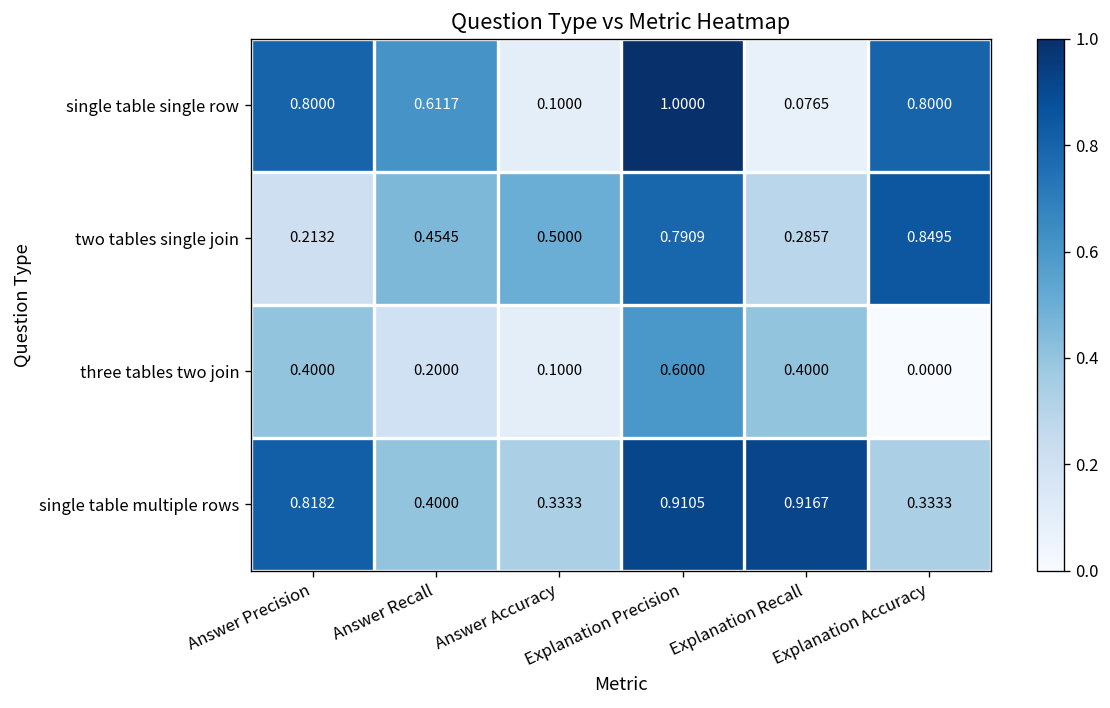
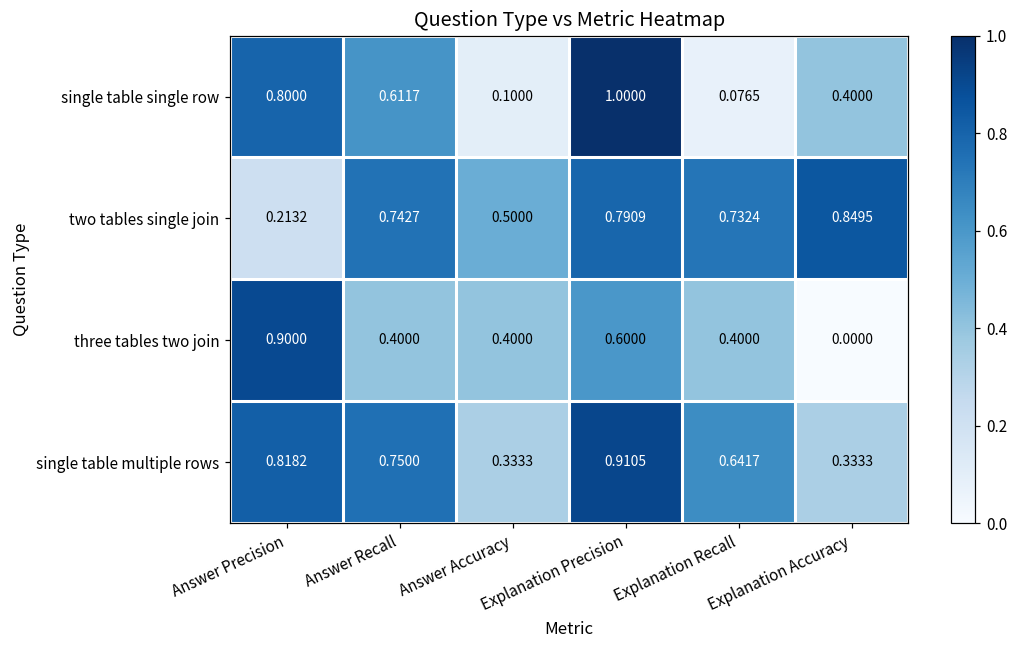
single table single row, Explanation Accuracy: 0.8000 -> 0.4000
two tables single join, Answer Recall: 0.4545 -> 0.7427
two tables single join, Explanation Recall: 0.2857 -> 0.7324
three tables two join, Answer Precision: 0.4000 -> 0.9000
three tables two join, Answer Recall: 0.2000 -> 0.4000
three tables two join, Answer Accuracy: 0.1000 -> 0.4000
single table multiple rows, Answer Recall: 0.4000 -> 0.7500
single table multiple rows, Explanation Recall: 0.9167 -> 0.6417
